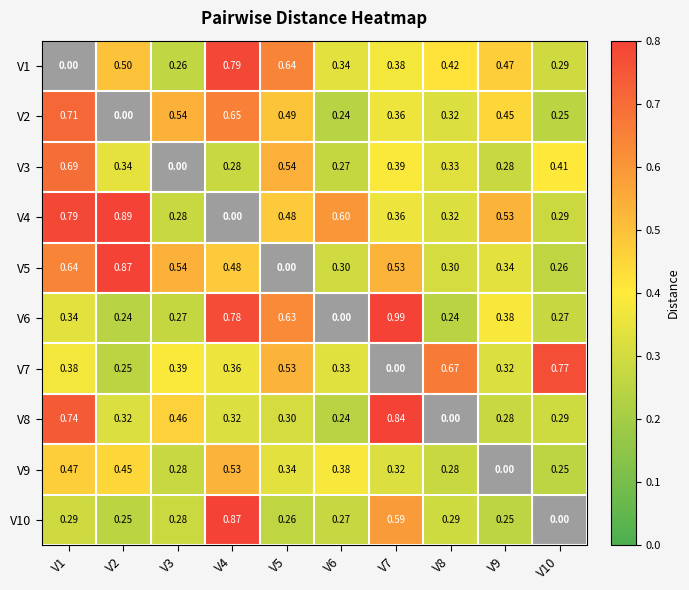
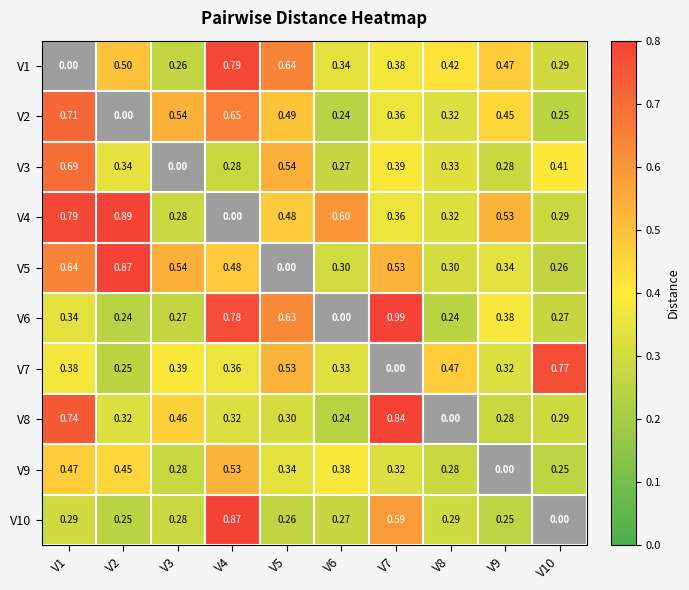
V7, V8: 0.67 -> 0.47
